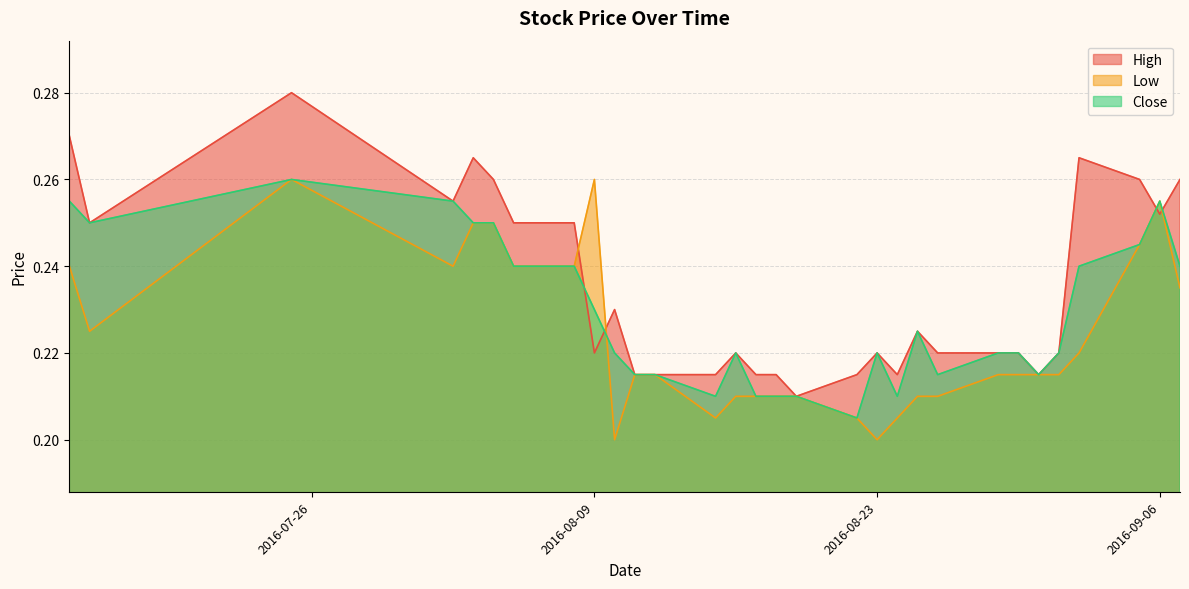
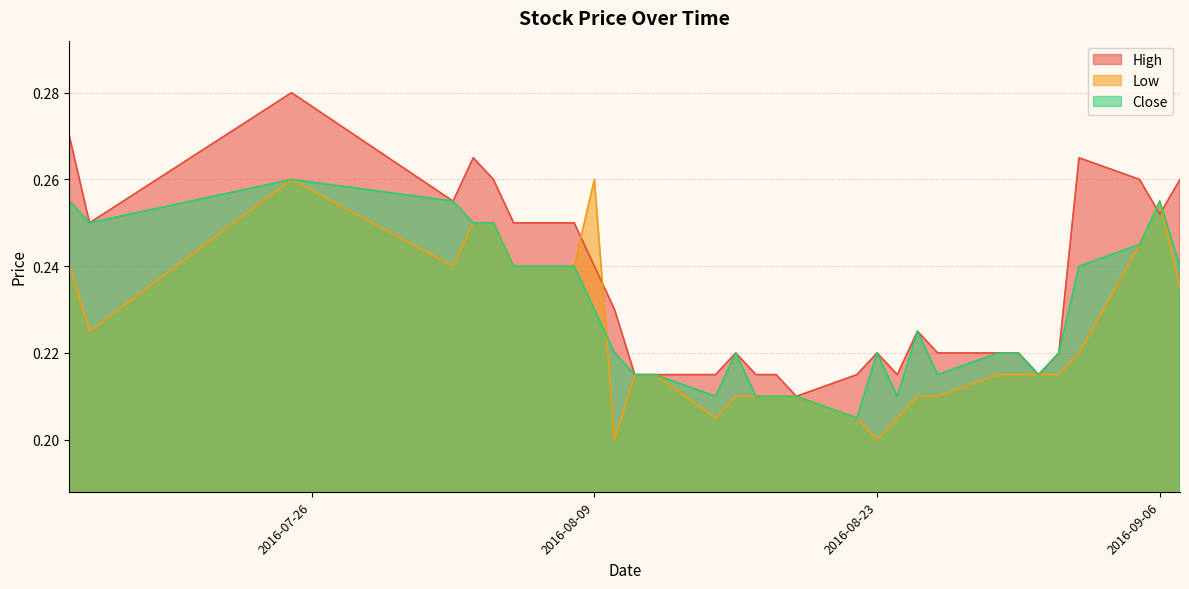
High, 2016-08-09: 0.22 -> 0.24
